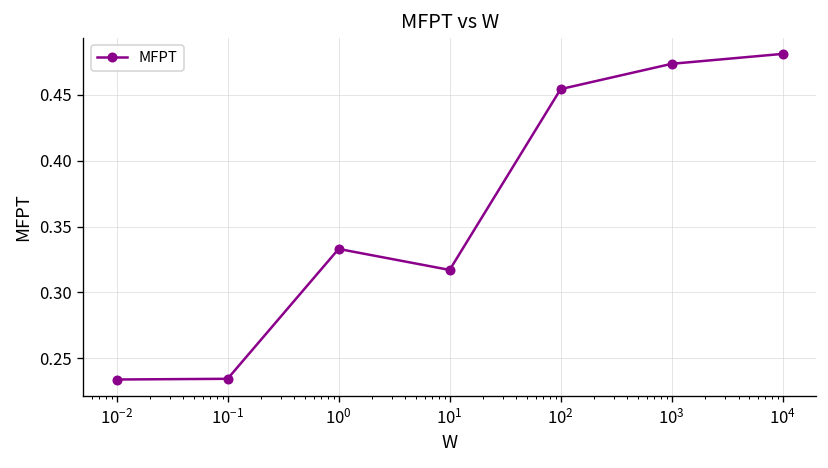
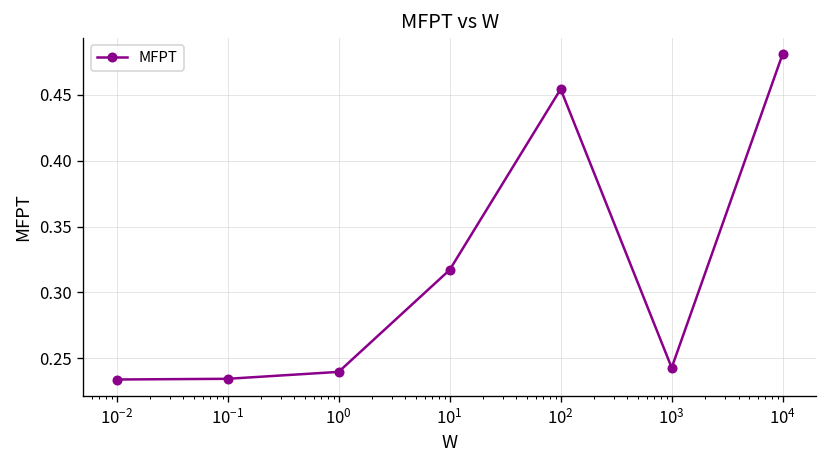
10^0: 0.333 -> 0.240
10^3: 0.473 -> 0.243
